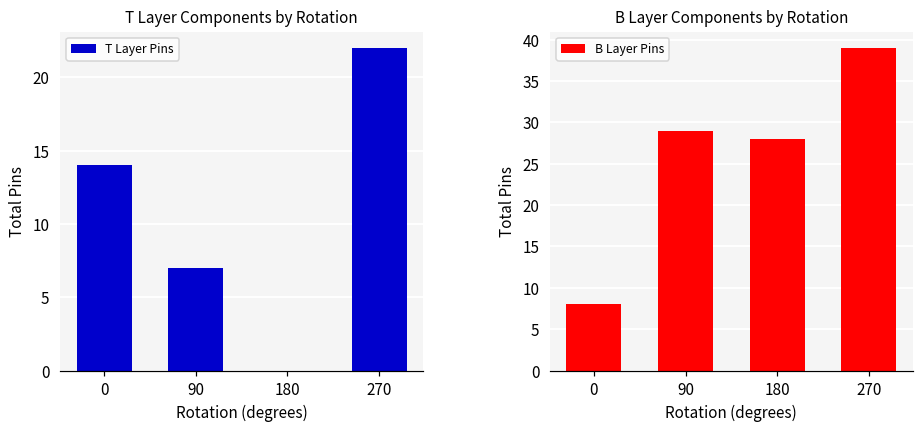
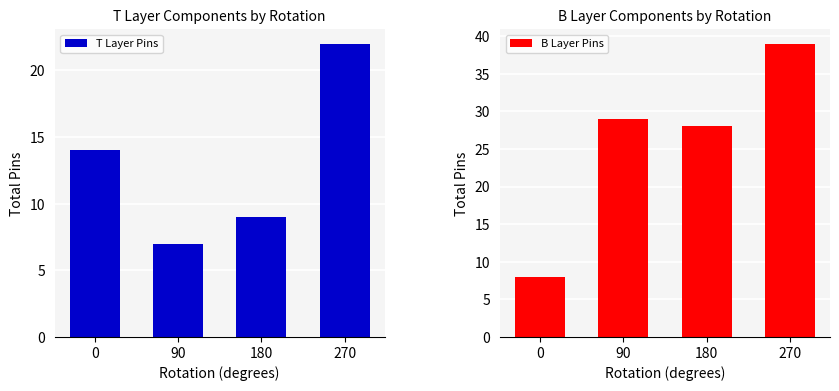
T Layer Components by Rotation, 180: 0 -> 9
